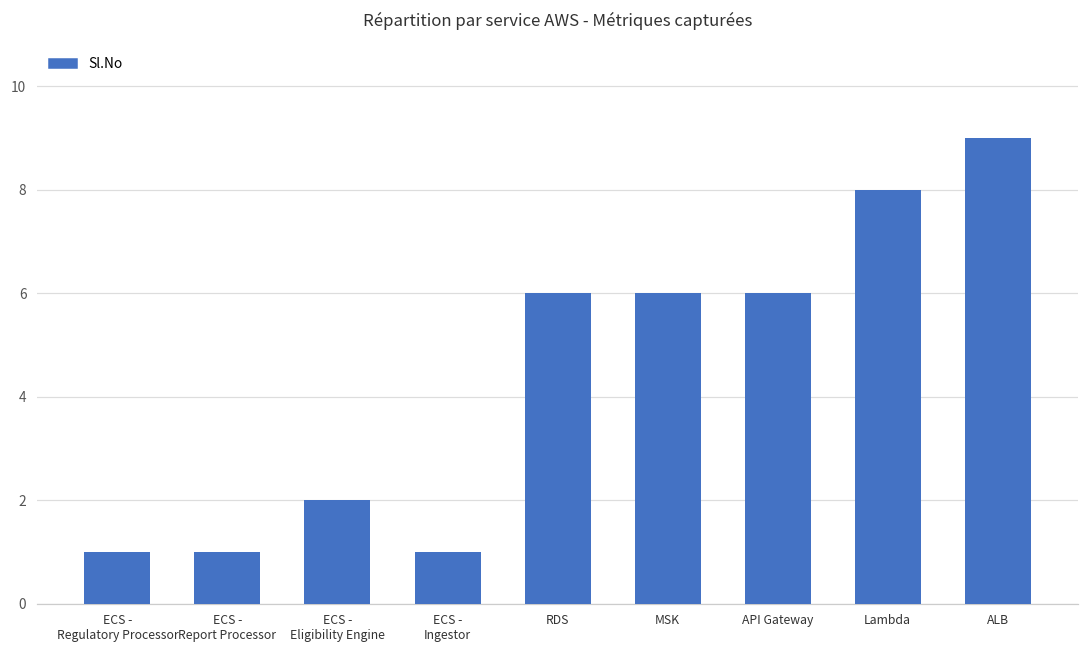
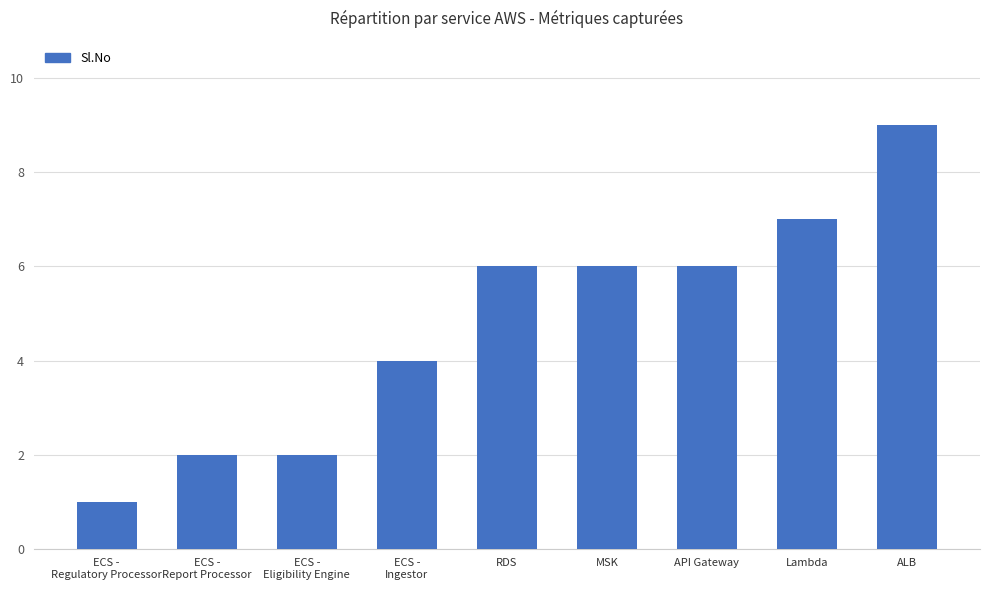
ECS - Report Processor: 1 -> 2
ECS - Ingestor: 1 -> 4
Lambda: 8 -> 7
